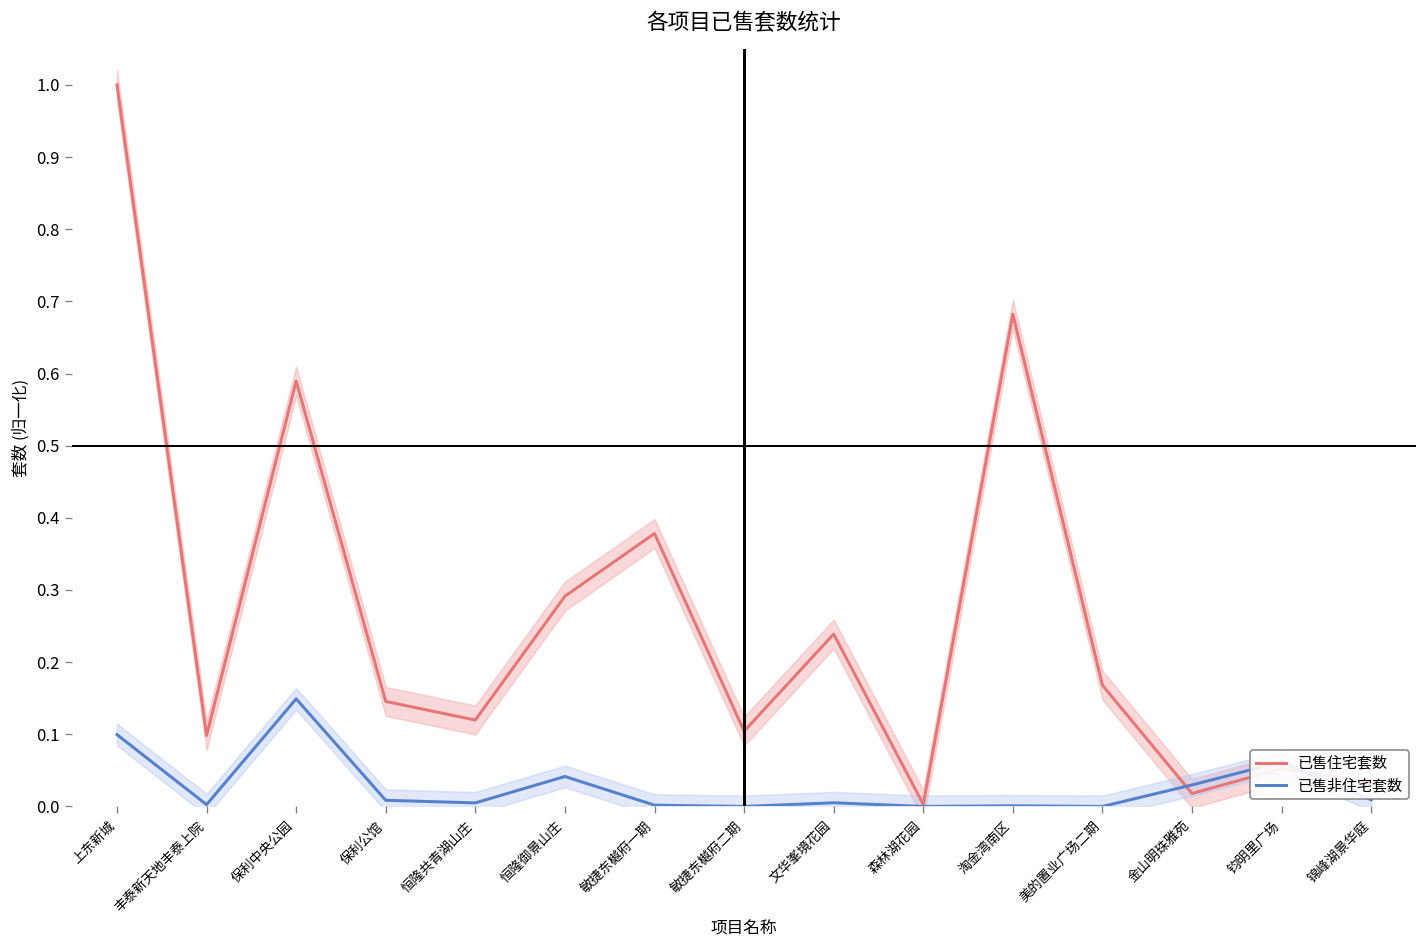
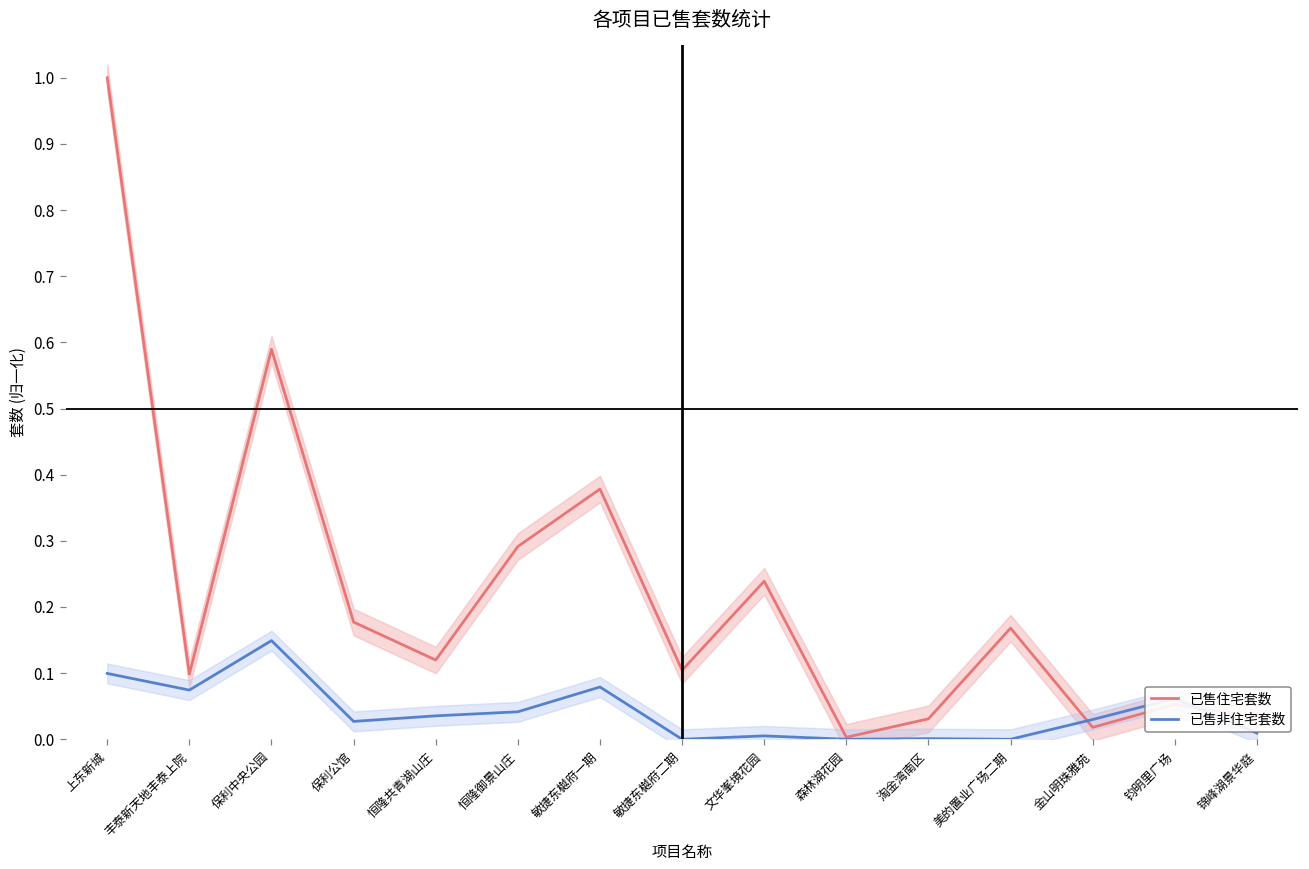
已售非住宅套数, 丰泰新天地丰泰上院: 0.00 -> 0.07
已售住宅套数, 保利公馆: 0.15 -> 0.18
已售非住宅套数, 保利公馆: 0.01 -> 0.03
已售非住宅套数, 恒隆共青湖山庄: 0.00 -> 0.04
已售非住宅套数, 敏捷东樾府一期: 0.00 -> 0.08
已售住宅套数, 淘金湾南区: 0.68 -> 0.03
